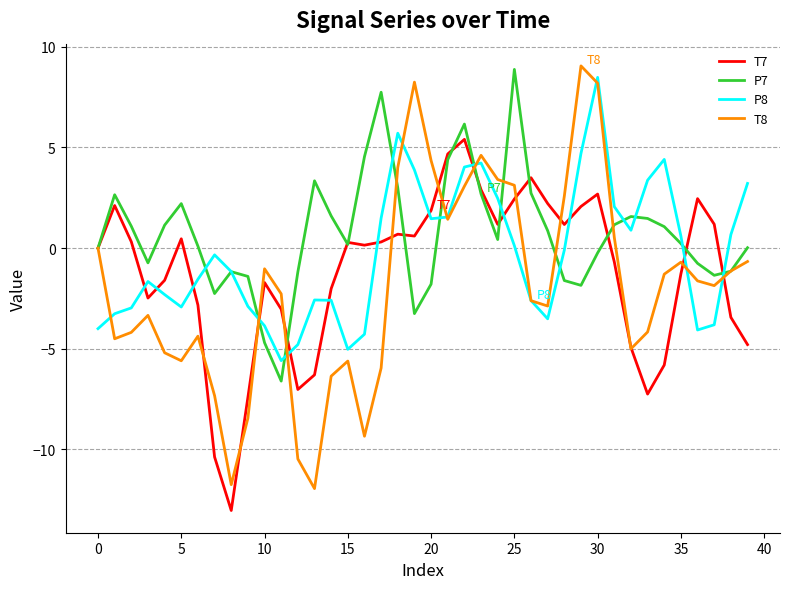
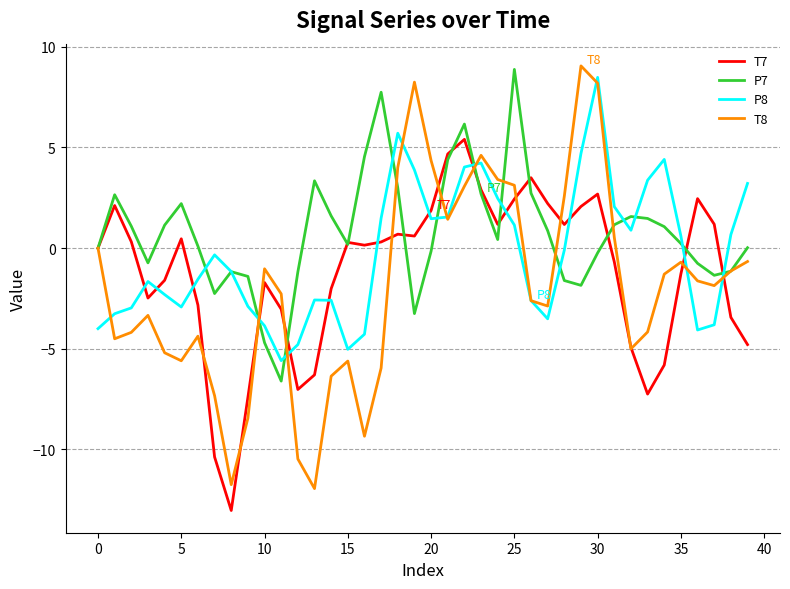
P7, 20: -1.8 -> -0.2
P8, 25: 0.1 -> 1.1
